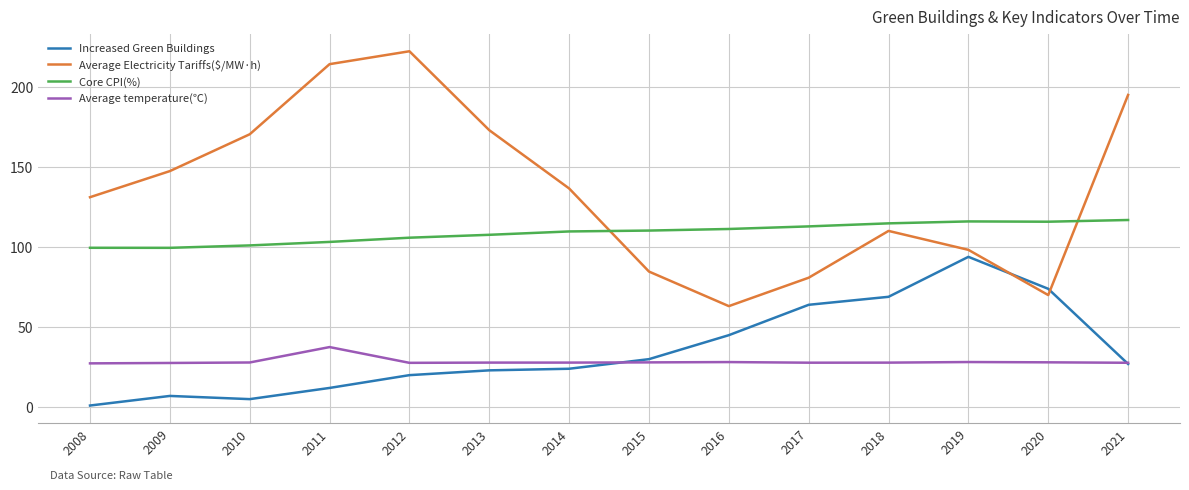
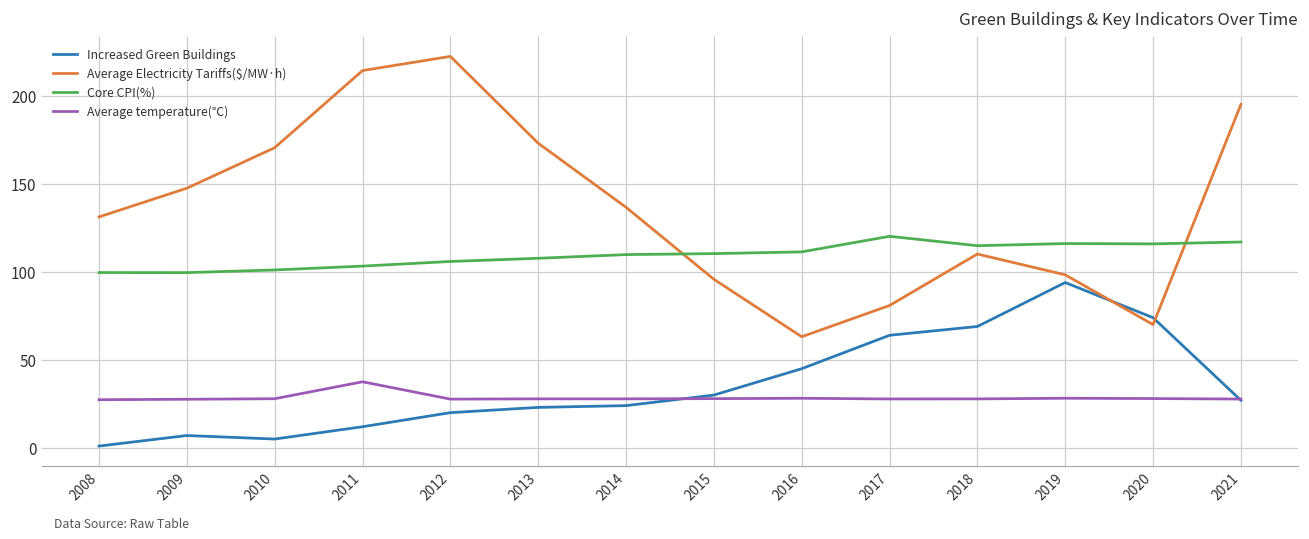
Average Electricity Tariffs($/MW·h), 2015: 85 -> 96
Core CPI(%), 2017: 113 -> 120
